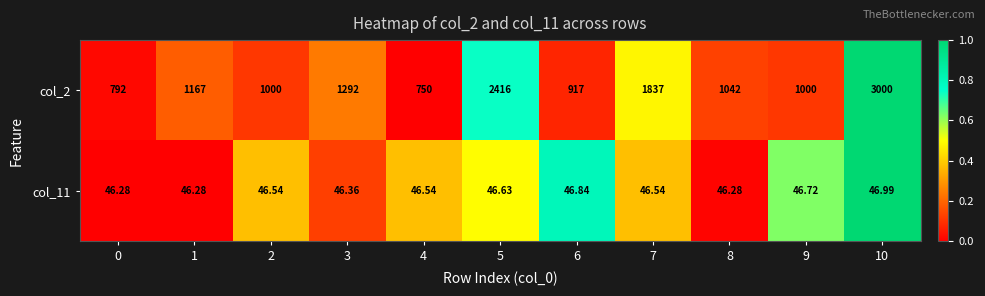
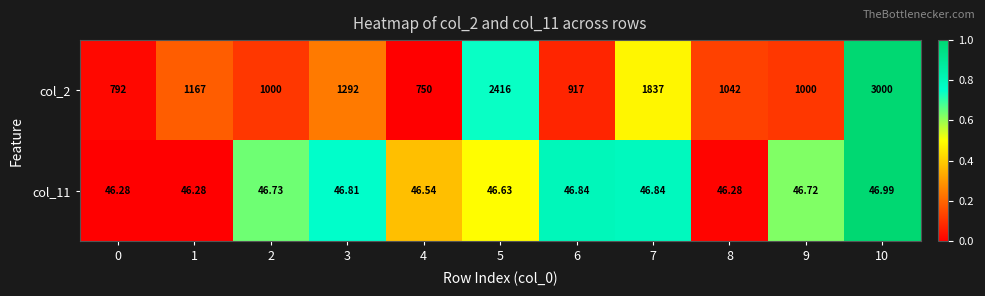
col_11, 2: 46.54 -> 46.73
col_11, 3: 46.36 -> 46.81
col_11, 7: 46.54 -> 46.84
